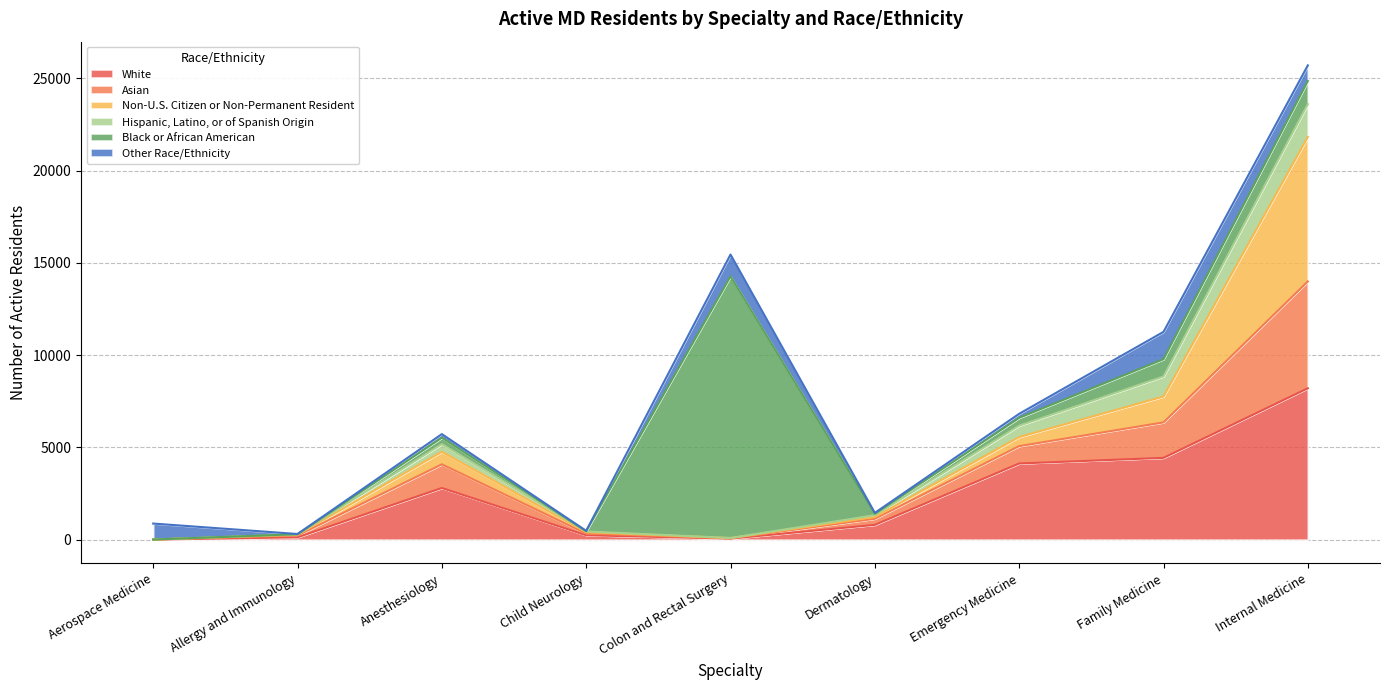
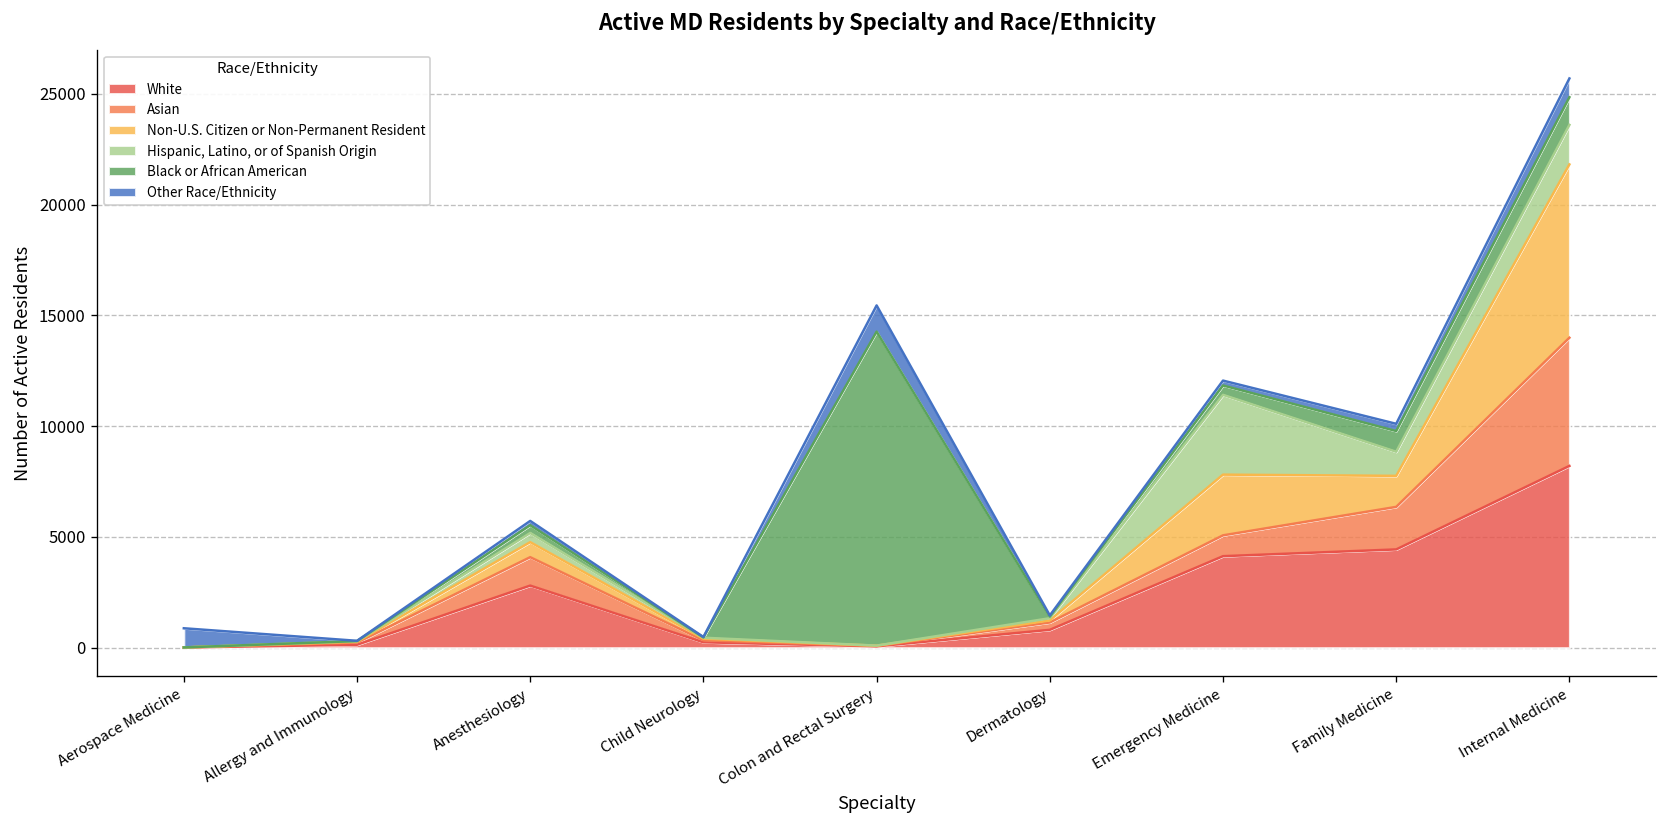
Non-U.S. Citizen or Non-Permanent Resident, Emergency Medicine: 500 -> 2700
Hispanic, Latino, or of Spanish Origin, Emergency Medicine: 600 -> 3600
Other Race/Ethnicity, Family Medicine: 1500 -> 300
